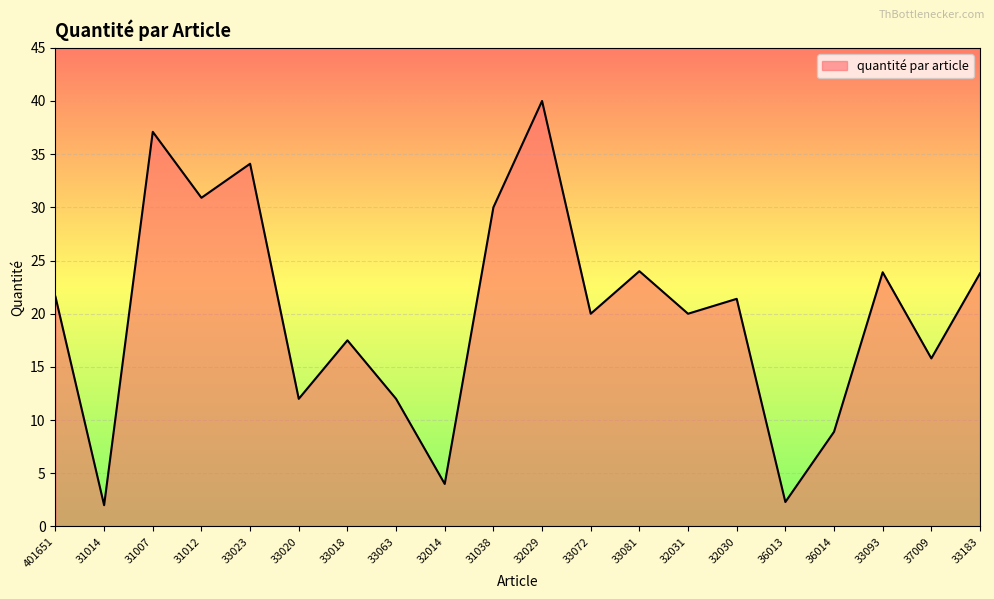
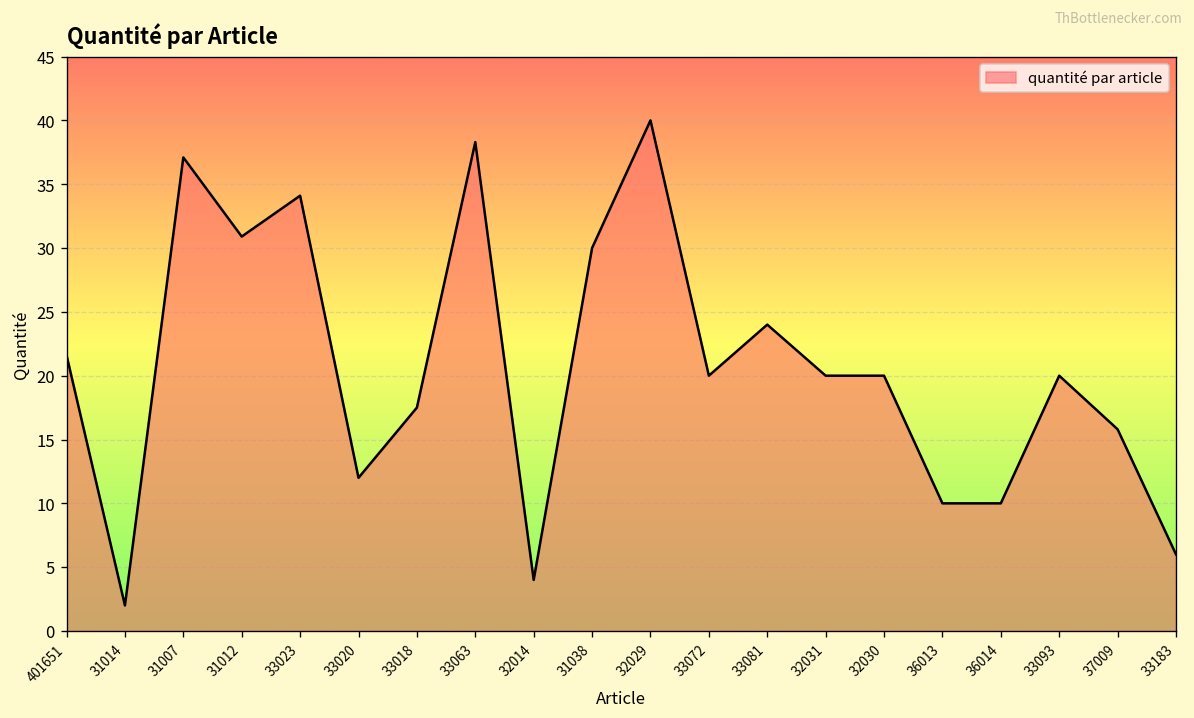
33063: 12.0 -> 38.3
32030: 21.4 -> 20.0
36013: 2.3 -> 10.0
36014: 8.9 -> 10.0
33093: 23.9 -> 20.0
33183: 23.8 -> 6.0
